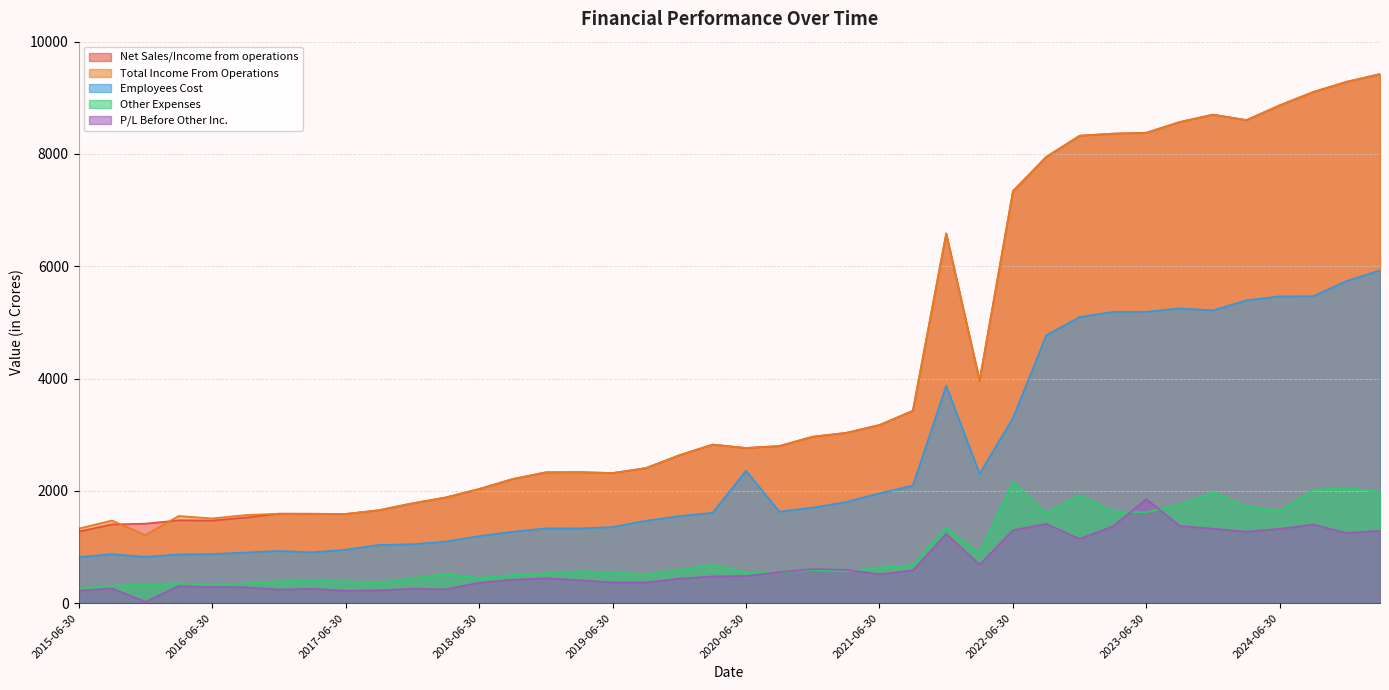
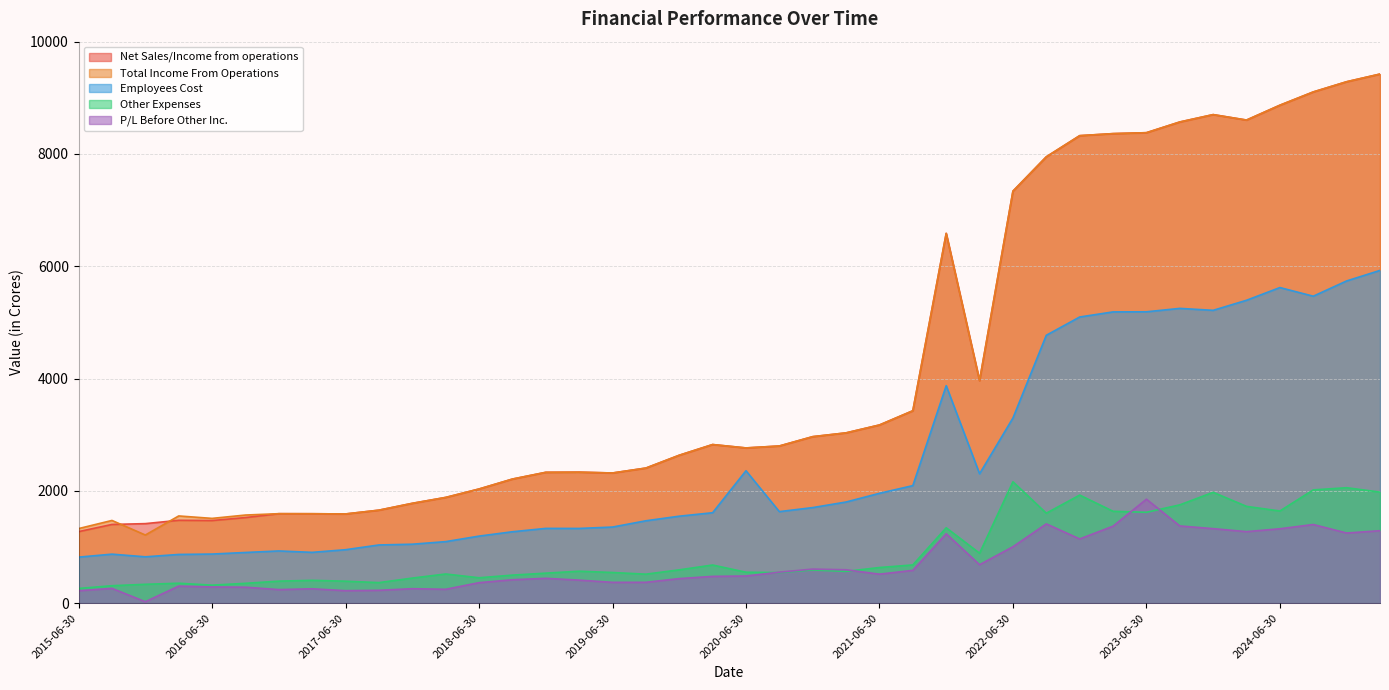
P/L Before Other Inc., 2022-06-30: 1300 -> 1000
Employees Cost, 2024-06-30: 5500 -> 5600
